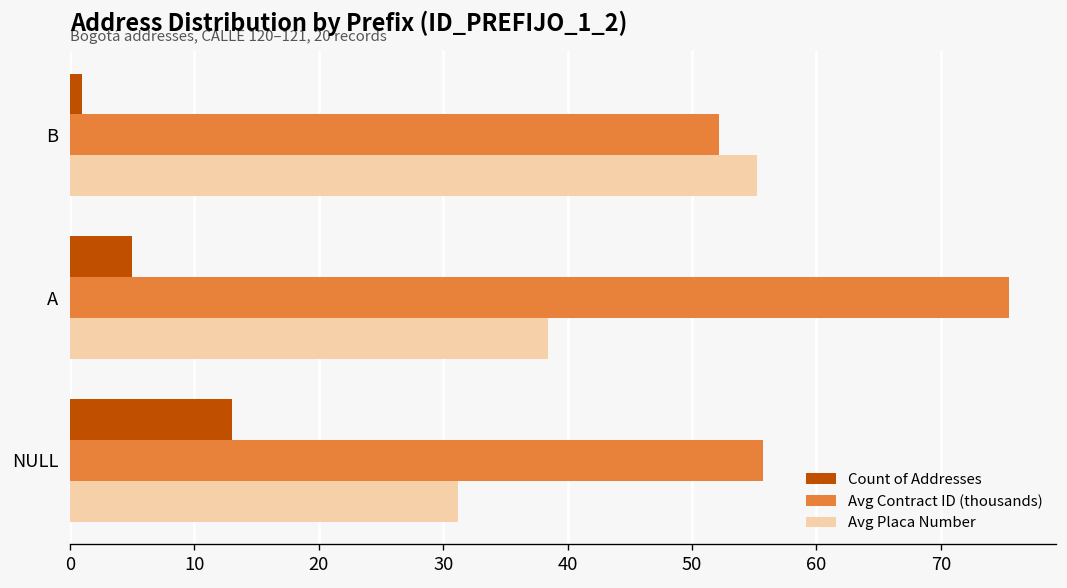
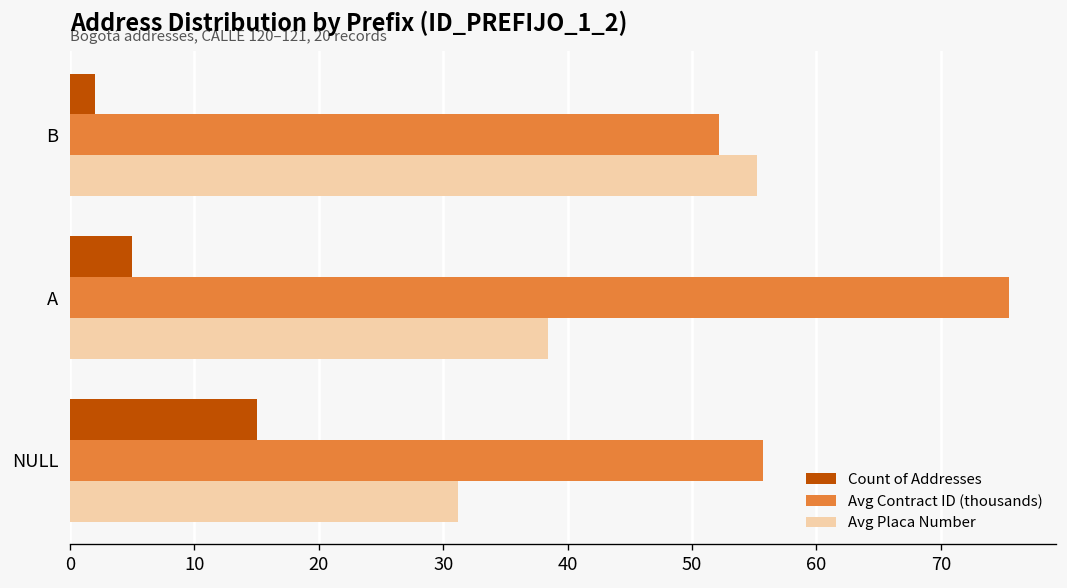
Count of Addresses, B: 1 -> 2
Count of Addresses, NULL: 13 -> 15
